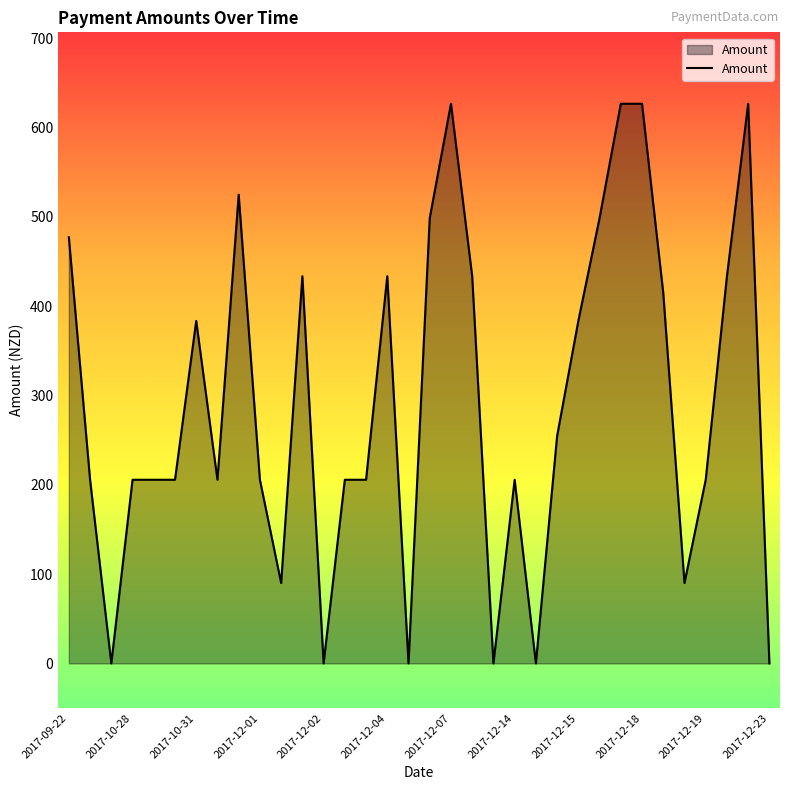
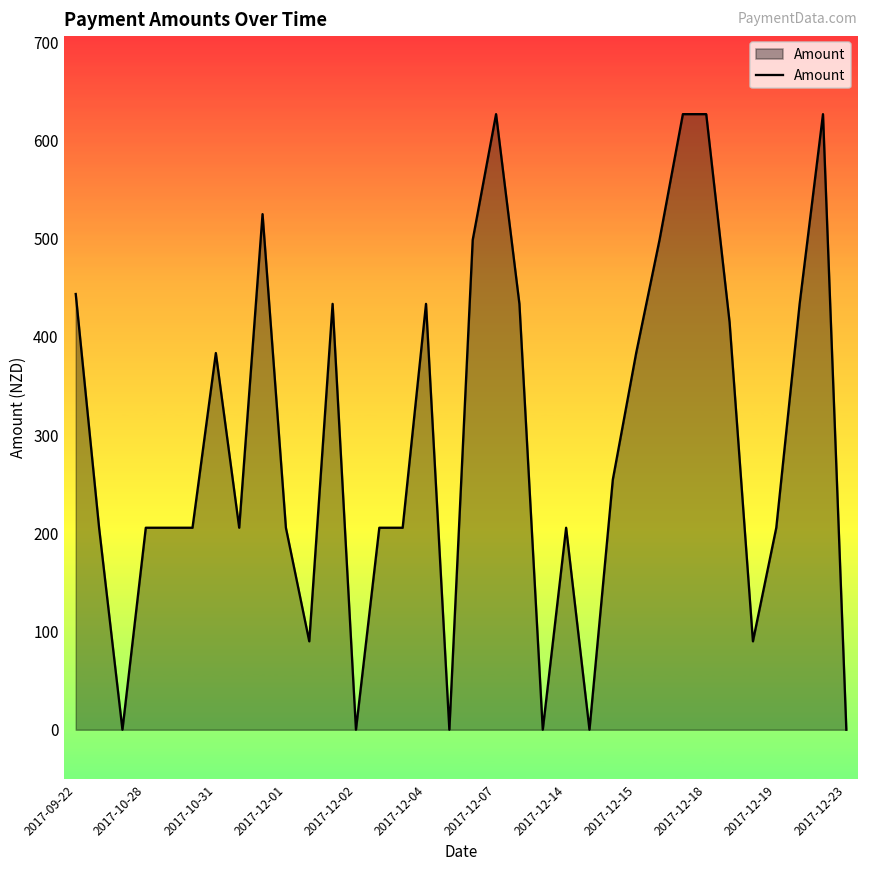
2017-09-22: 480 -> 440
